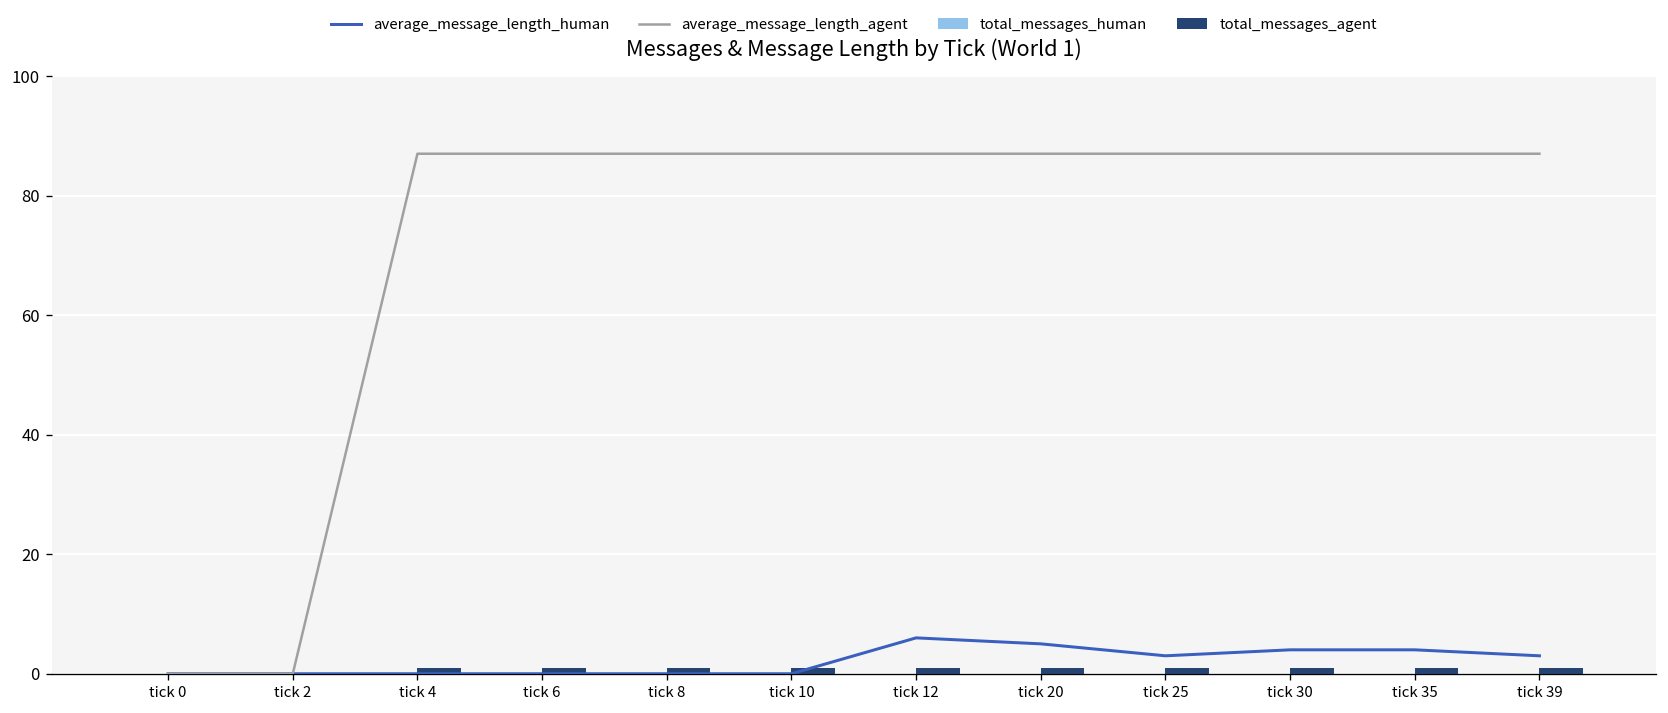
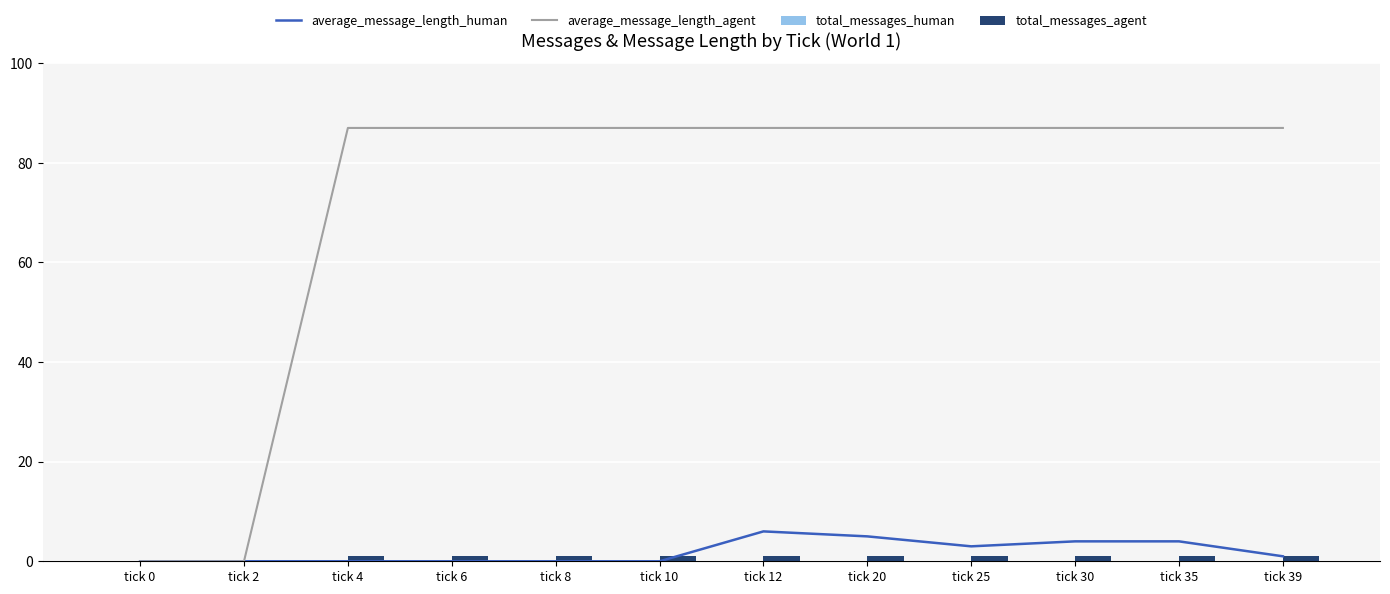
average_message_length_human, tick 39: 3 -> 1
